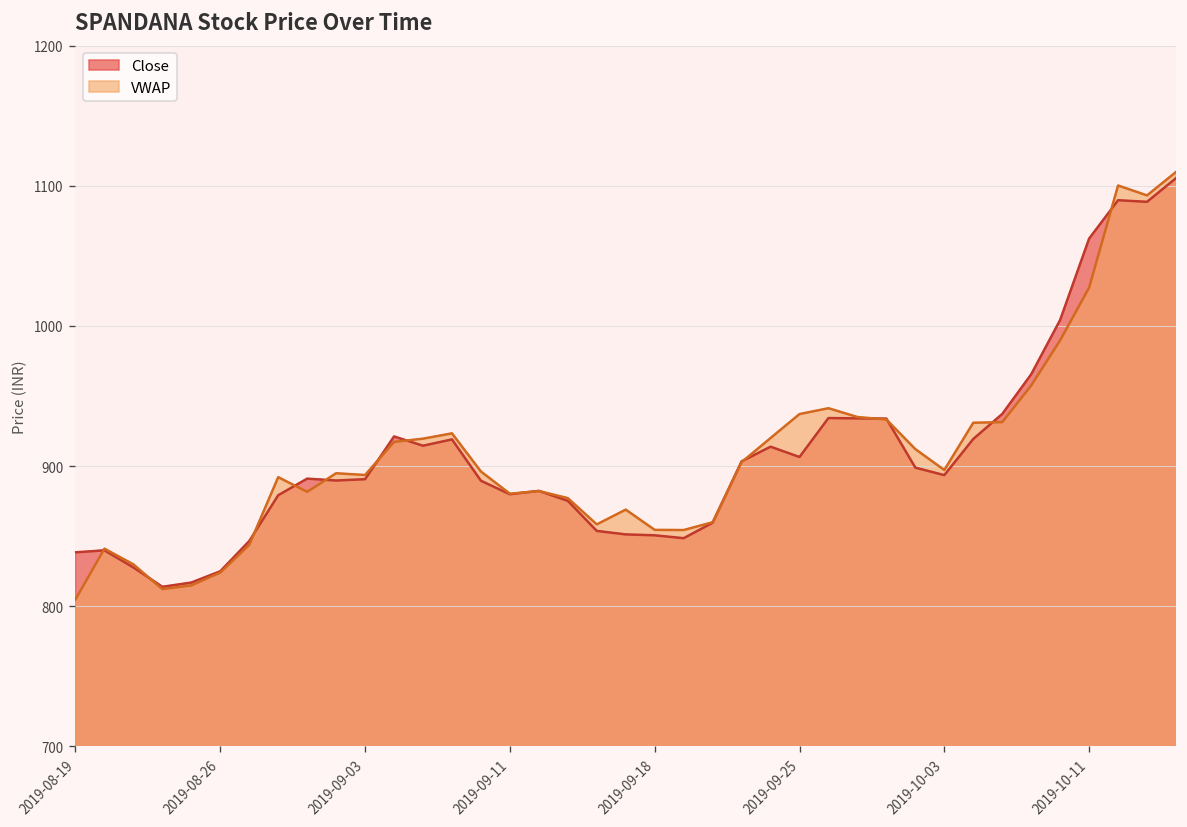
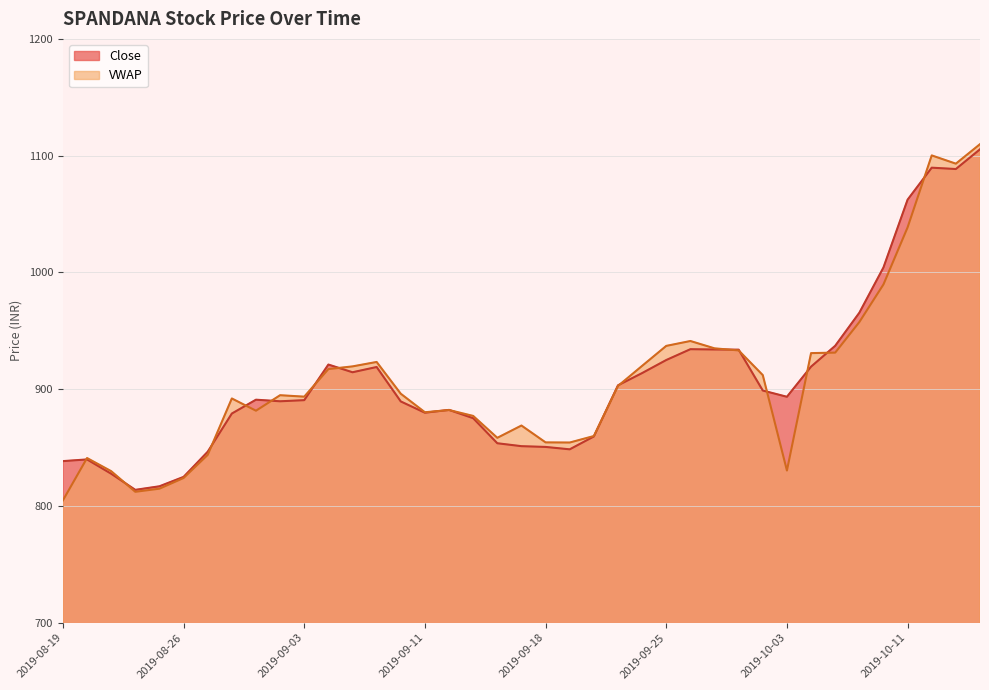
Close, 2019-09-25: 906 -> 925
VWAP, 2019-10-03: 897 -> 830
VWAP, 2019-10-11: 1027 -> 1039
